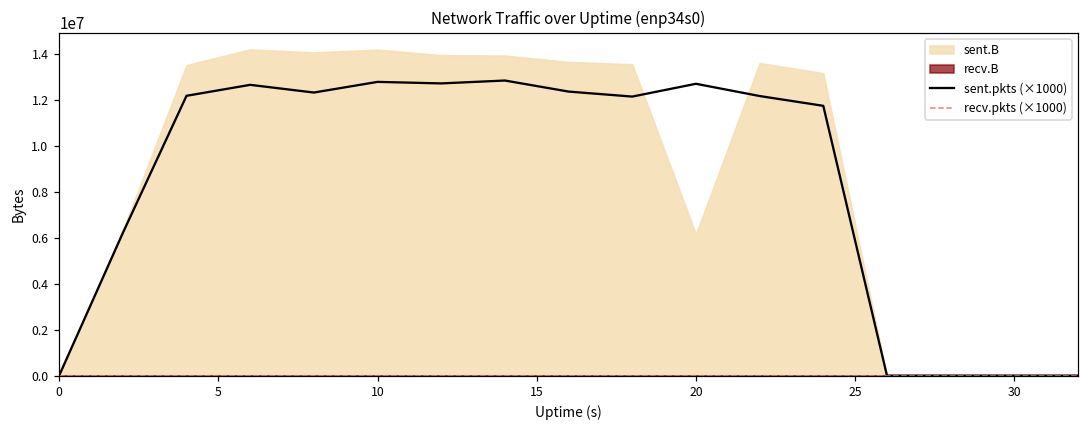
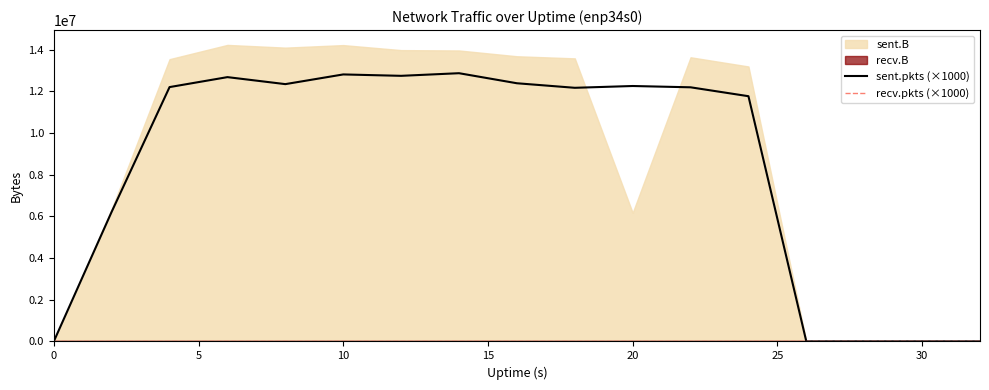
sent.pkts (×1000), 20: 12700000 -> 12300000
